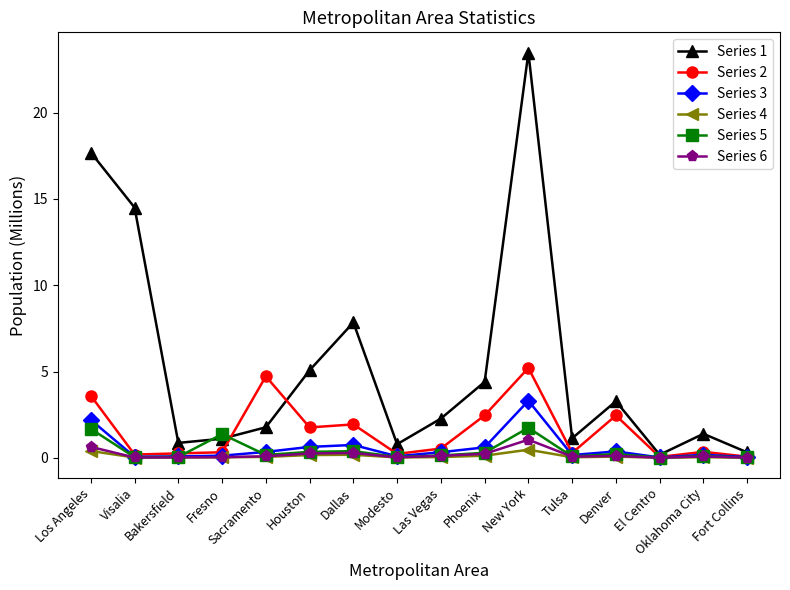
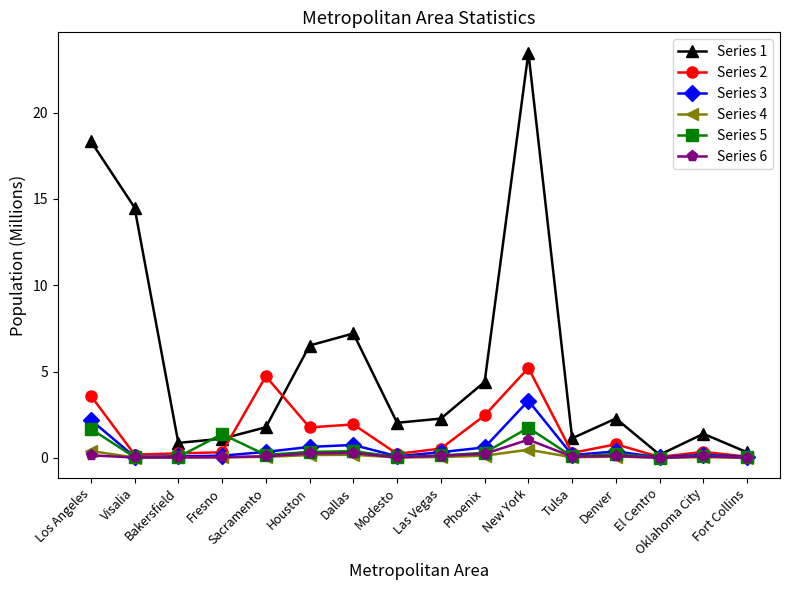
Series 1, Los Angeles: 17.7 -> 18.4
Series 6, Los Angeles: 0.6 -> 0.1
Series 1, Houston: 5.1 -> 6.5
Series 1, Dallas: 7.8 -> 7.2
Series 1, Modesto: 0.8 -> 2.0
Series 1, Denver: 3.3 -> 2.3
Series 2, Denver: 2.5 -> 0.8
